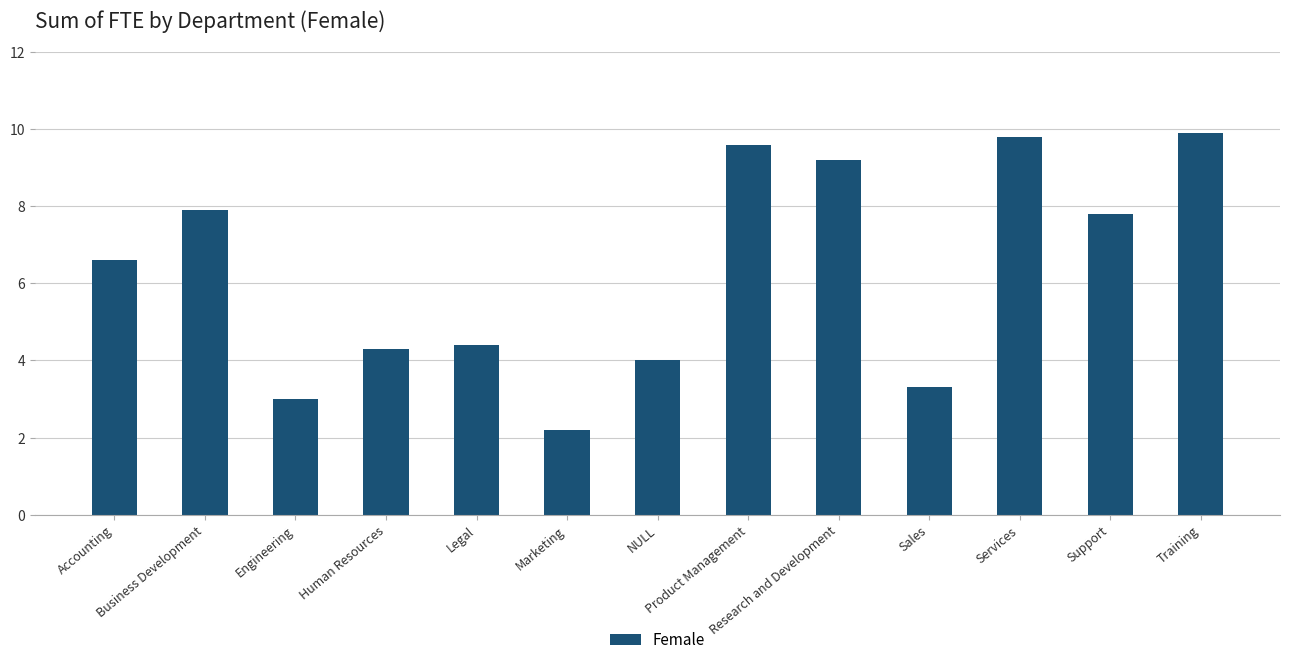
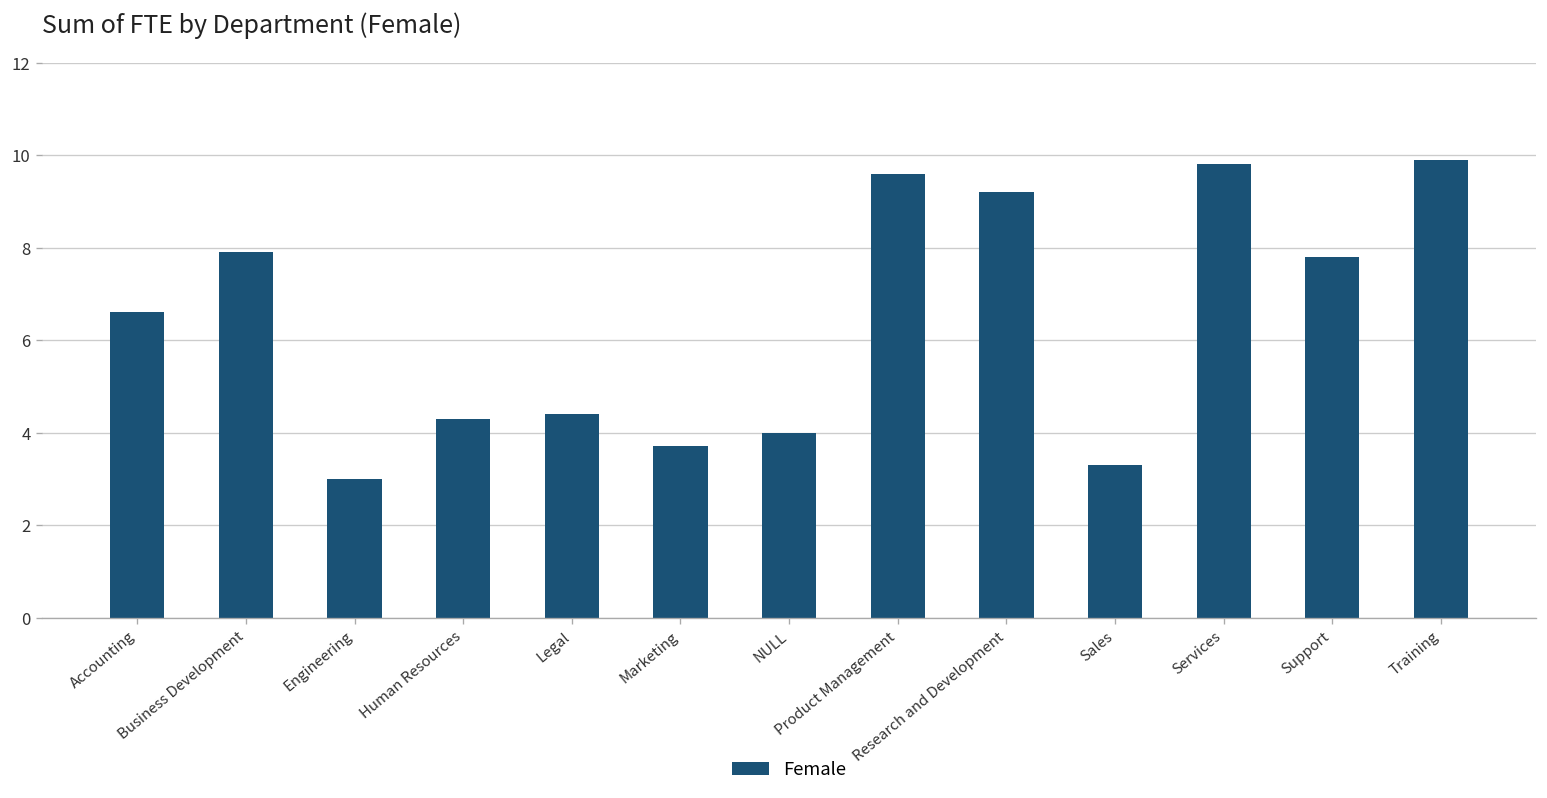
Marketing: 2.2 -> 3.7
